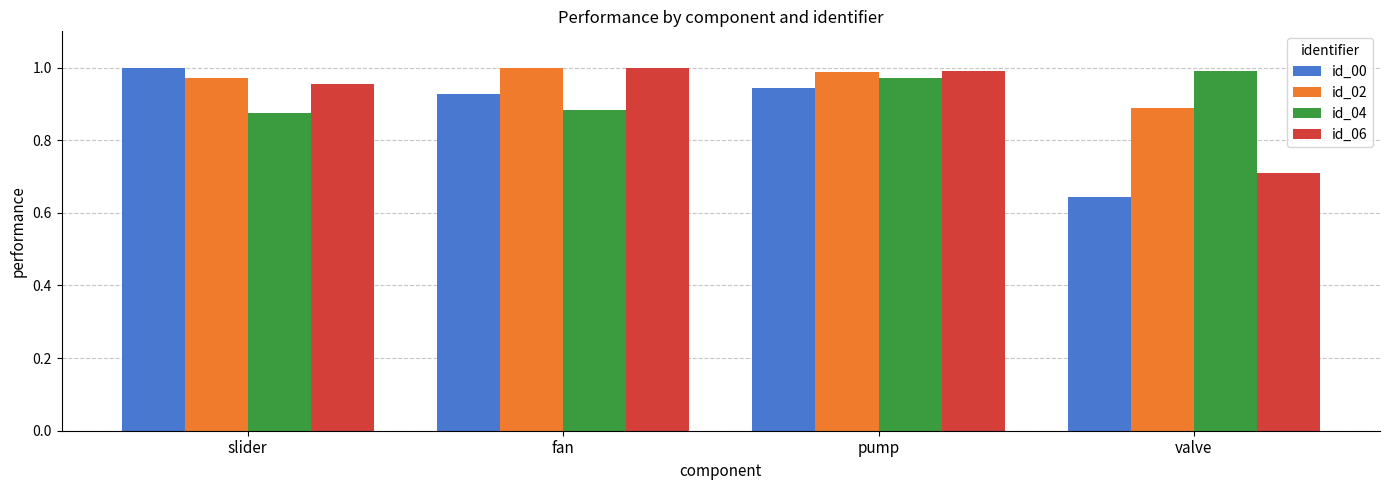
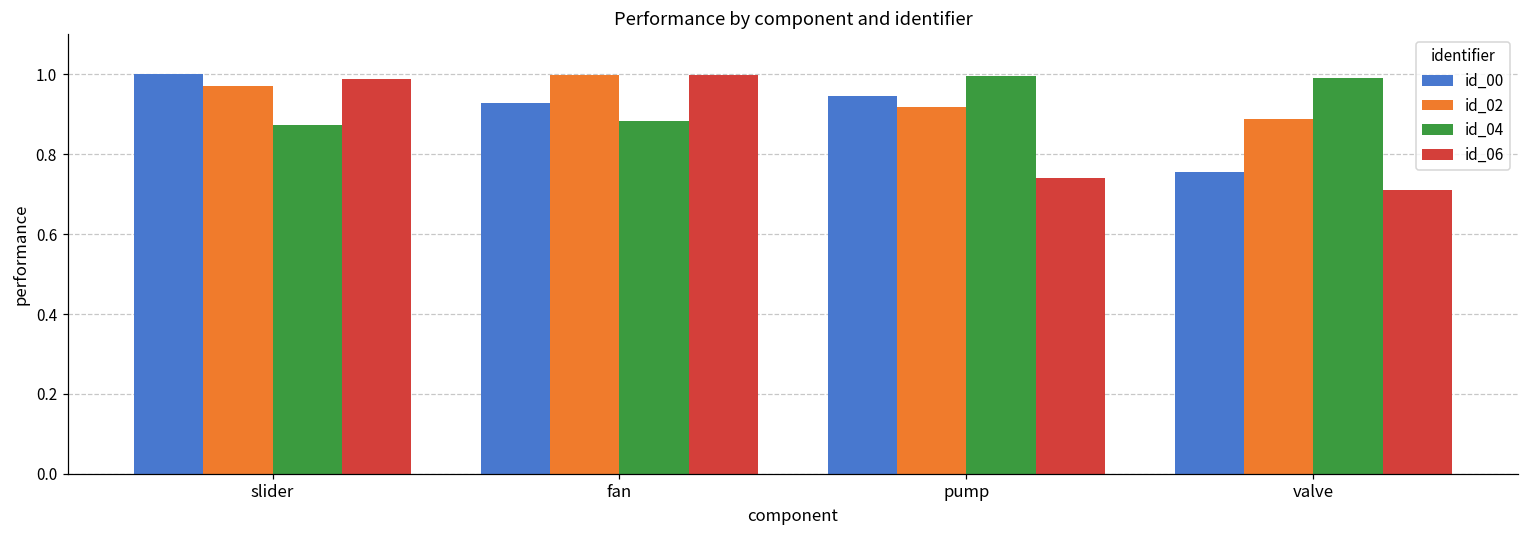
id_06, slider: 0.95 -> 0.99
id_02, pump: 0.99 -> 0.92
id_04, pump: 0.97 -> 0.99
id_06, pump: 0.99 -> 0.74
id_00, valve: 0.64 -> 0.75
